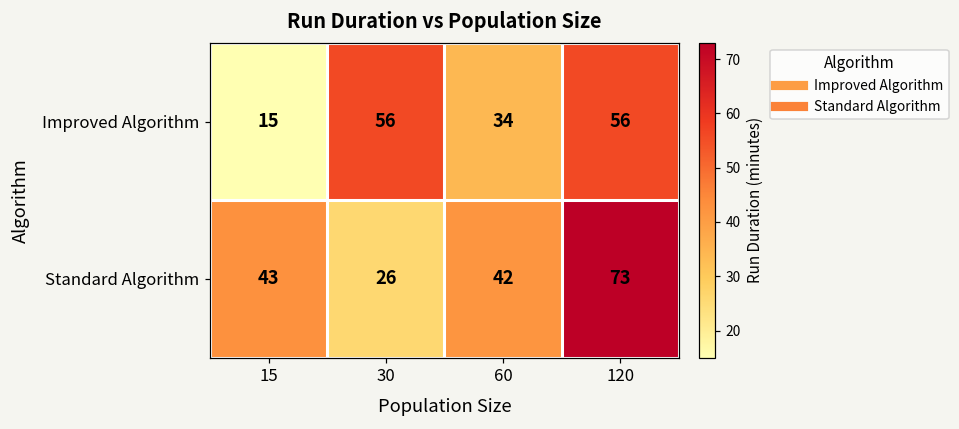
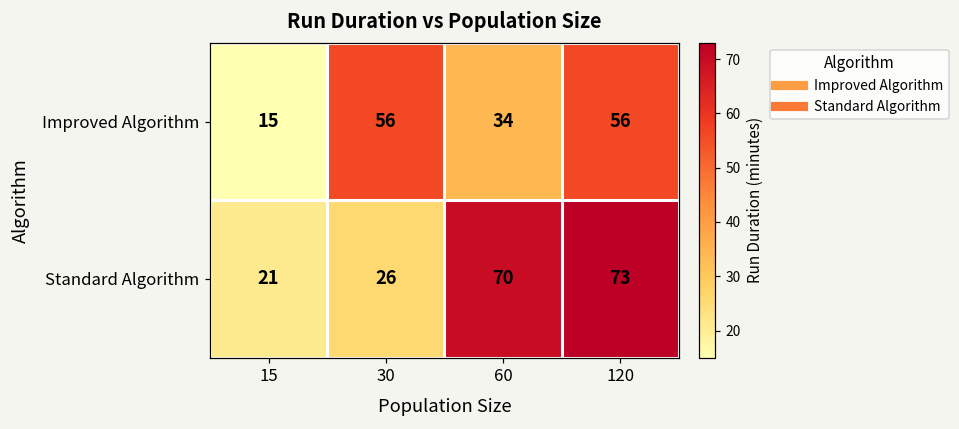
Standard Algorithm, 15: 43 -> 21
Standard Algorithm, 60: 42 -> 70
